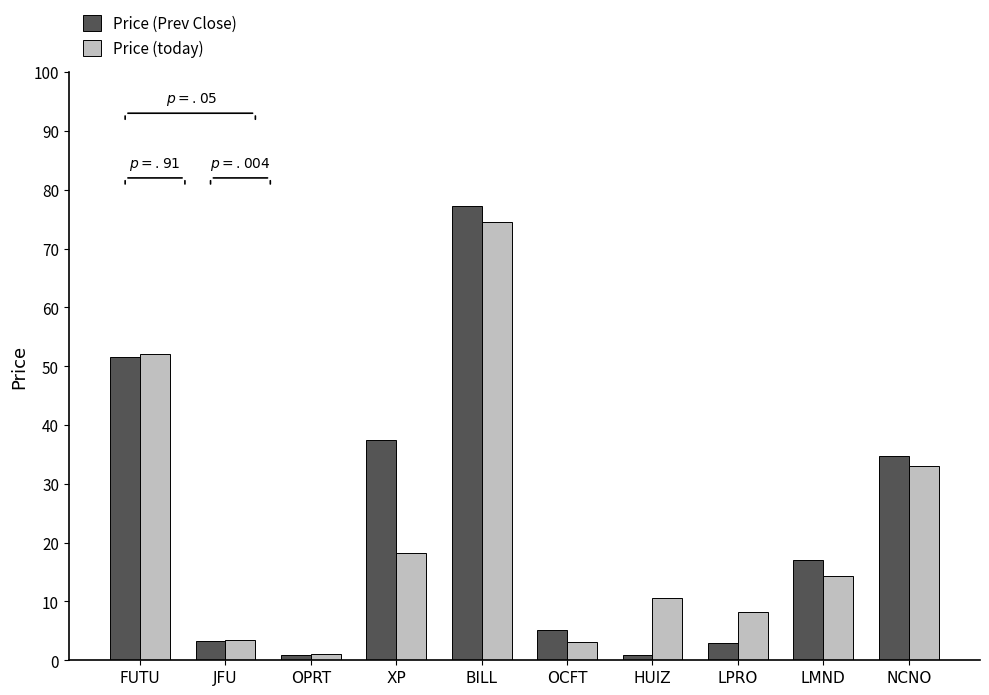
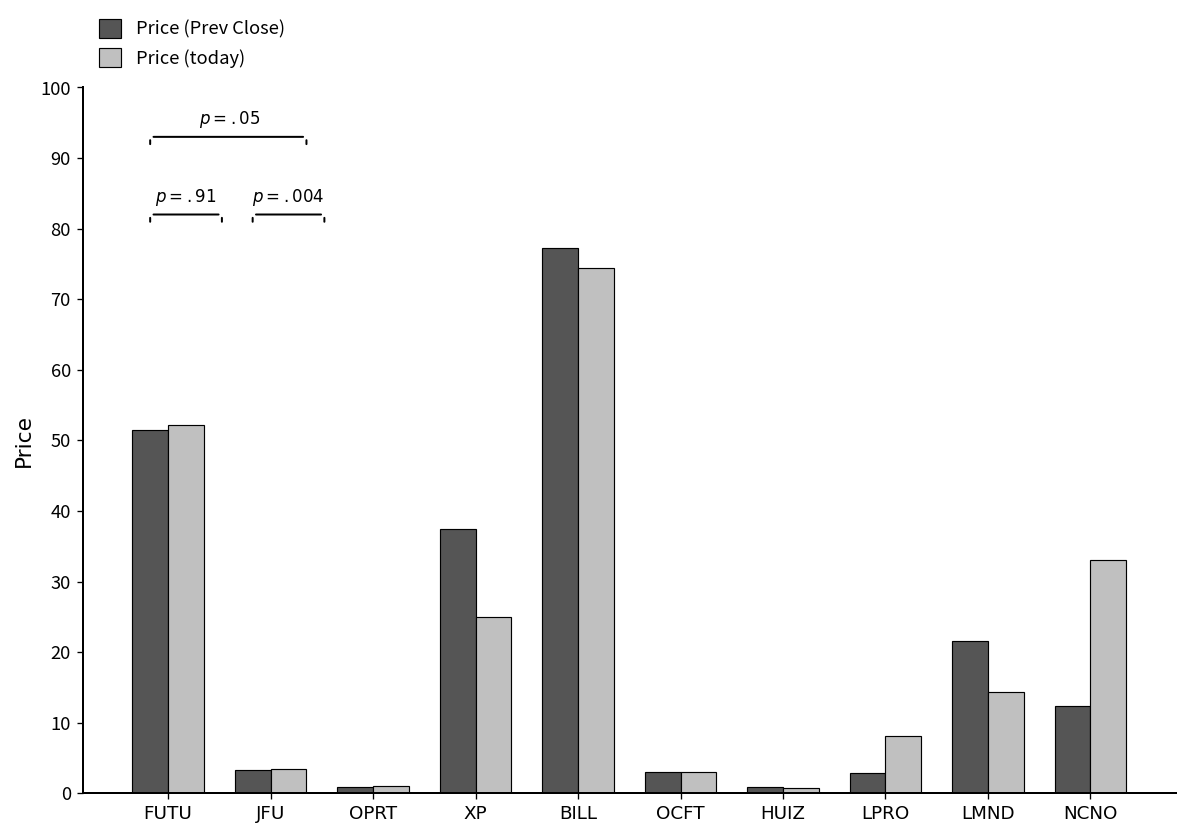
Price (today), XP: 18 -> 25
Price (Prev Close), OCFT: 5 -> 3
Price (today), HUIZ: 11 -> 1
Price (Prev Close), LMND: 17 -> 22
Price (Prev Close), NCNO: 35 -> 12
